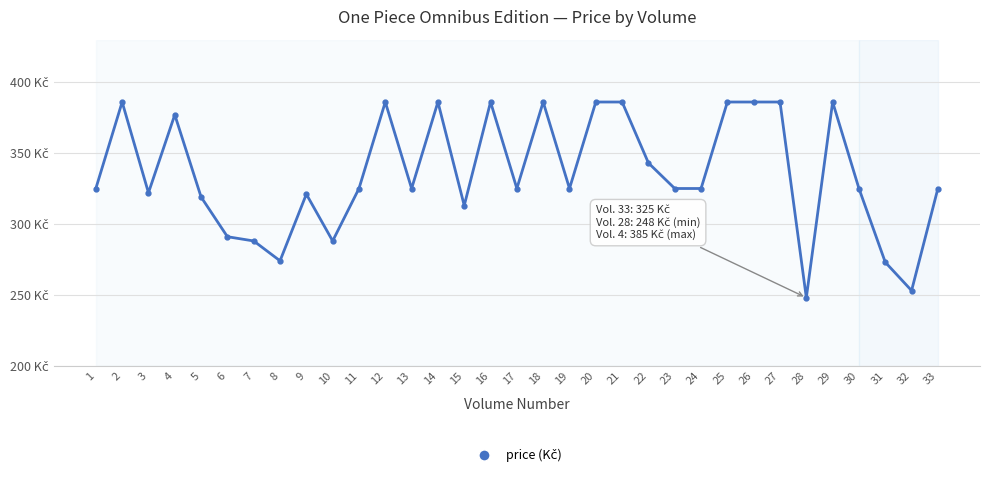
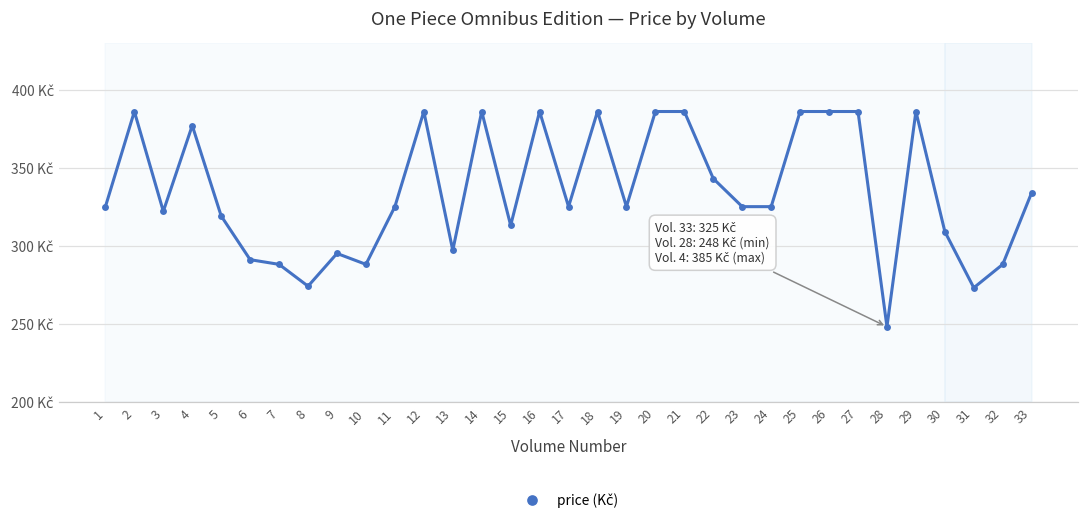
9: 321 Kč -> 295 Kč
13: 325 Kč -> 297 Kč
30: 325 Kč -> 309 Kč
32: 253 Kč -> 288 Kč
33: 325 Kč -> 334 Kč
